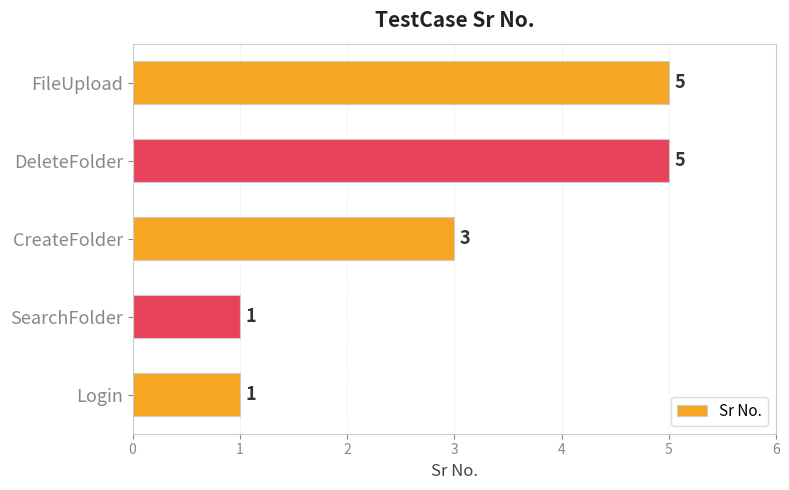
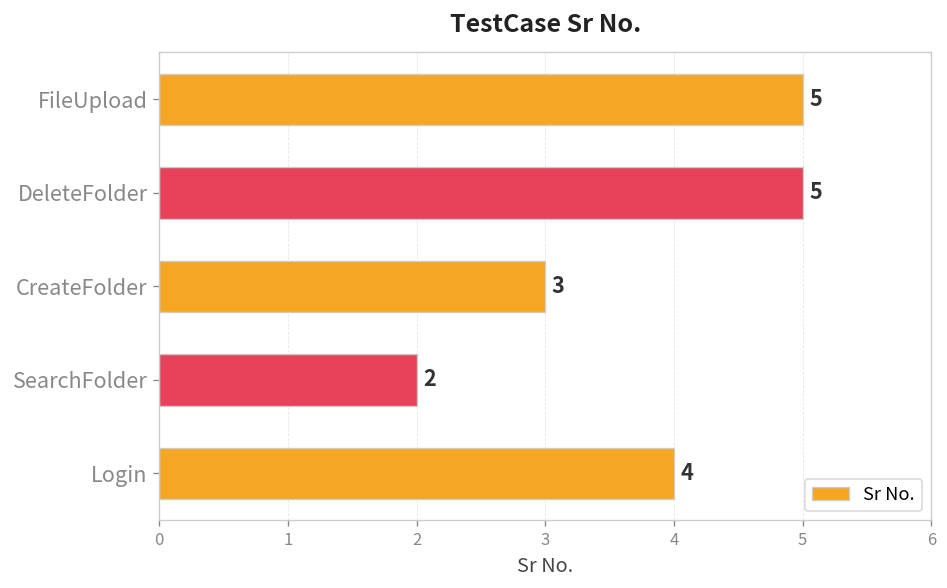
SearchFolder: 1 -> 2
Login: 1 -> 4
